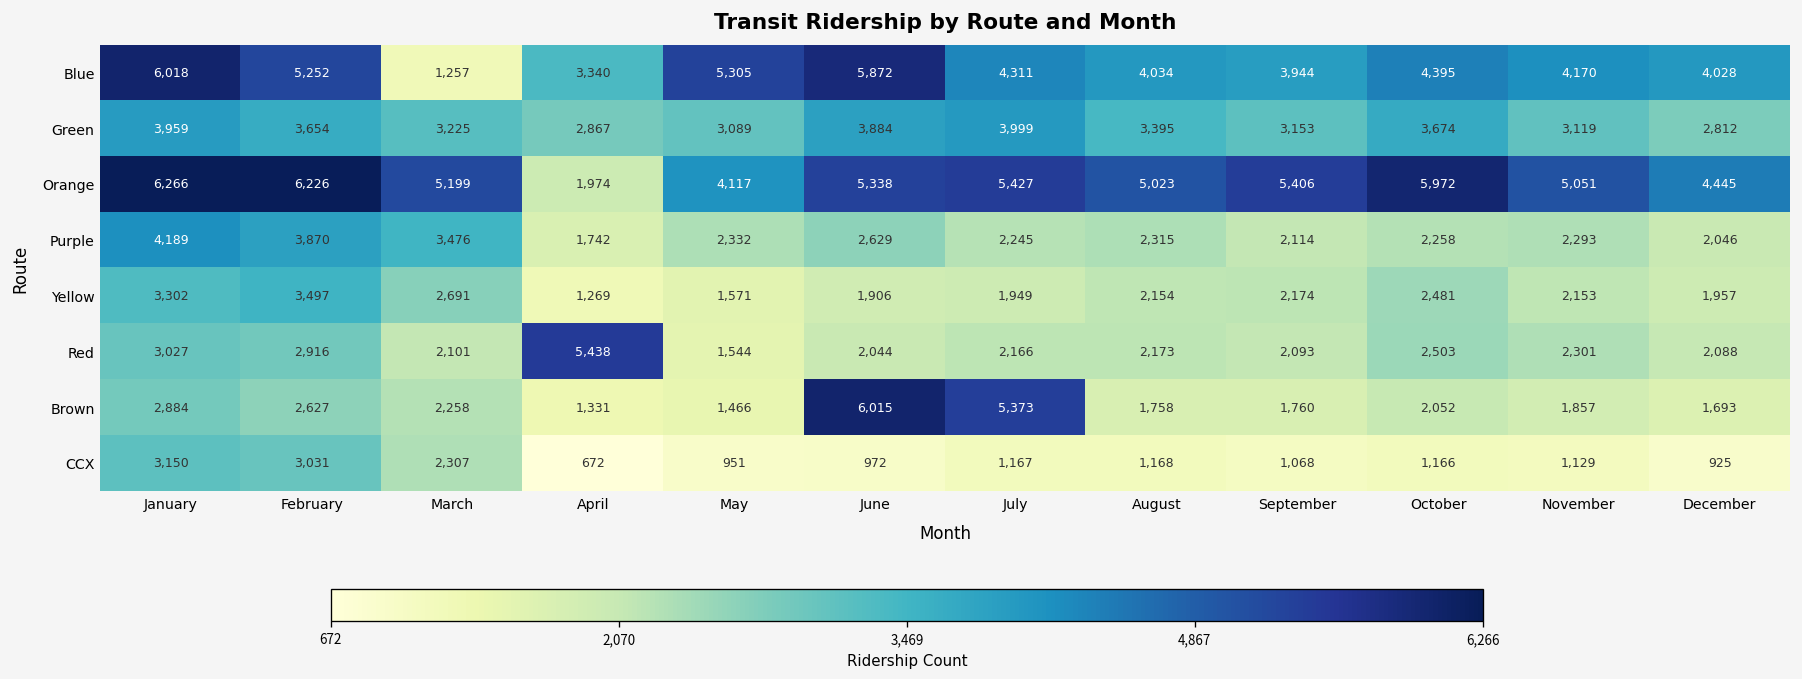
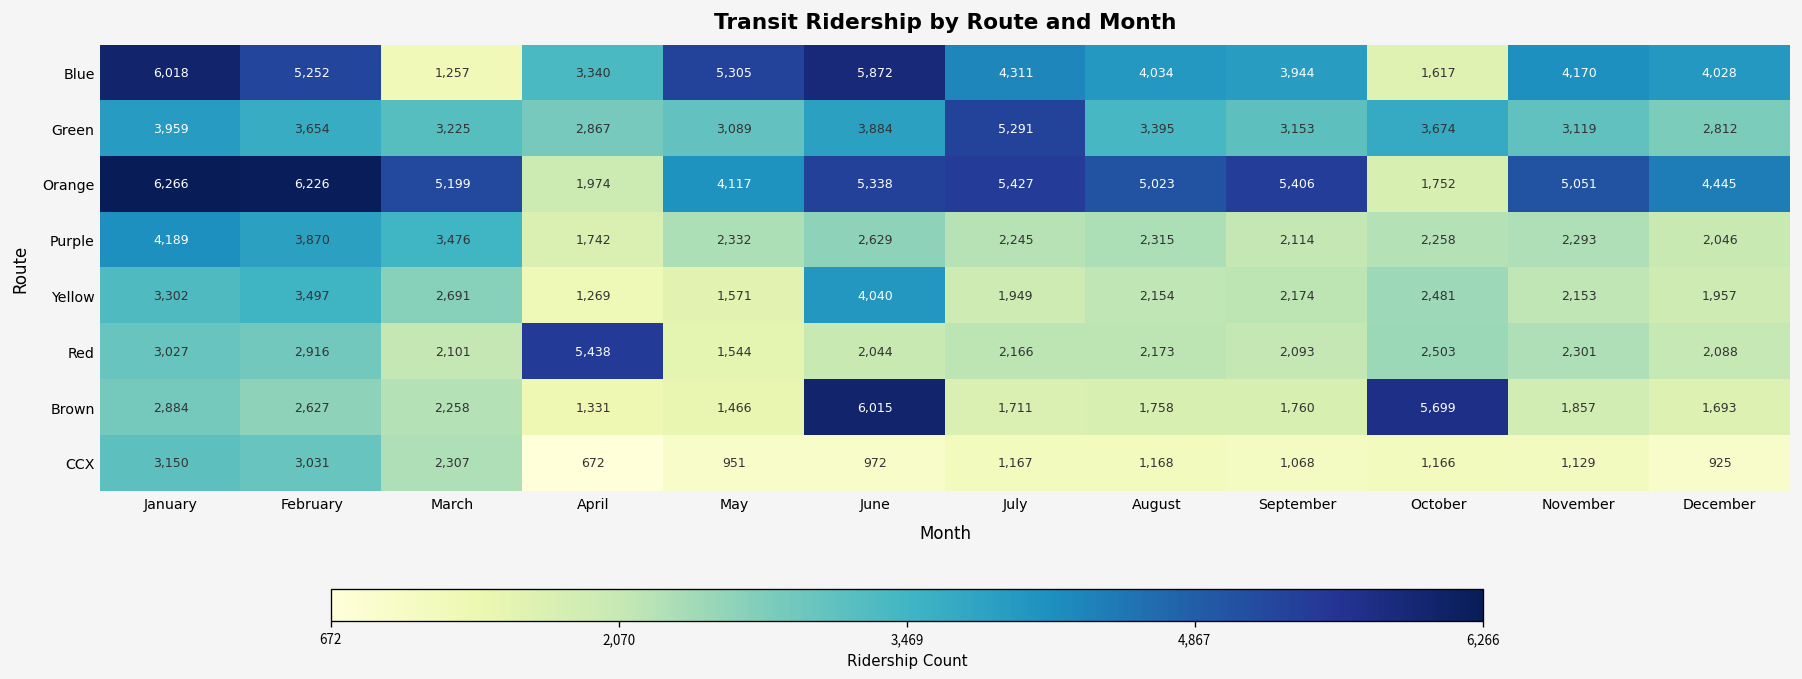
Blue, October: 4,395 -> 1,617
Green, July: 3,999 -> 5,291
Orange, October: 5,972 -> 1,752
Yellow, June: 1,906 -> 4,040
Brown, July: 5,373 -> 1,711
Brown, October: 2,052 -> 5,699
